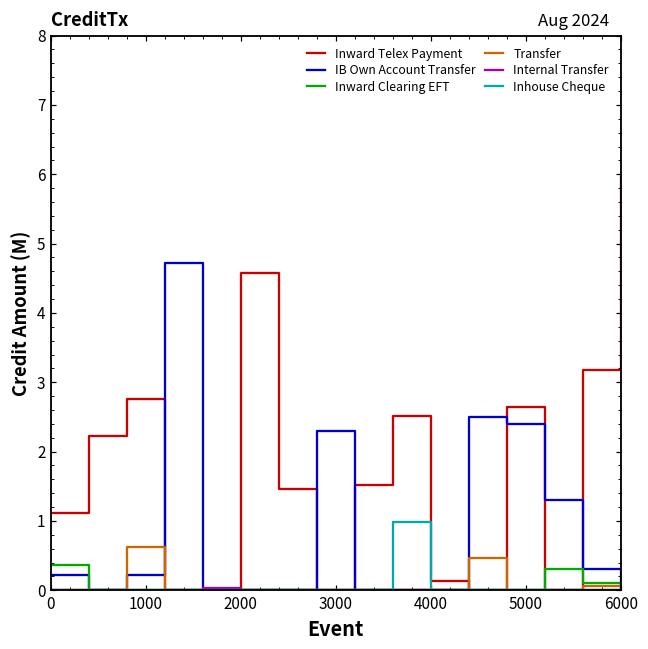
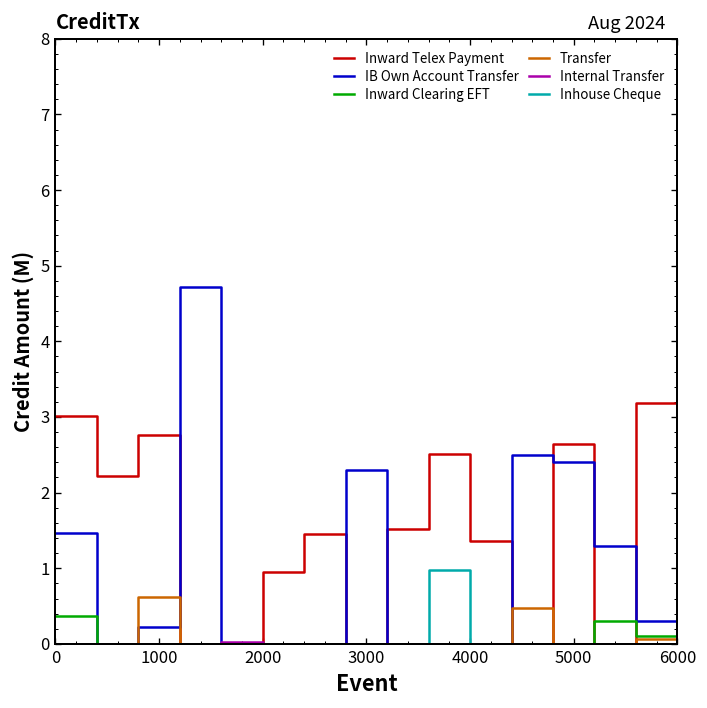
Inward Telex Payment, 0: 1.1 -> 3.0
IB Own Account Transfer, 0: 0.2 -> 1.5
Inward Telex Payment, 2000: 4.6 -> 0.9
Inward Telex Payment, 4000: 0.1 -> 1.4
